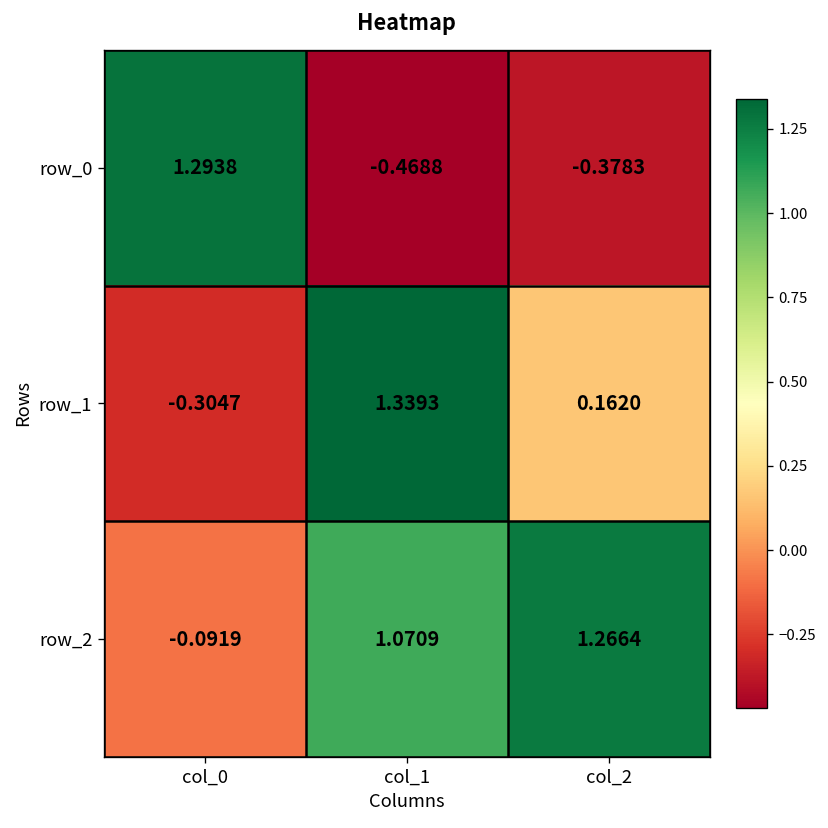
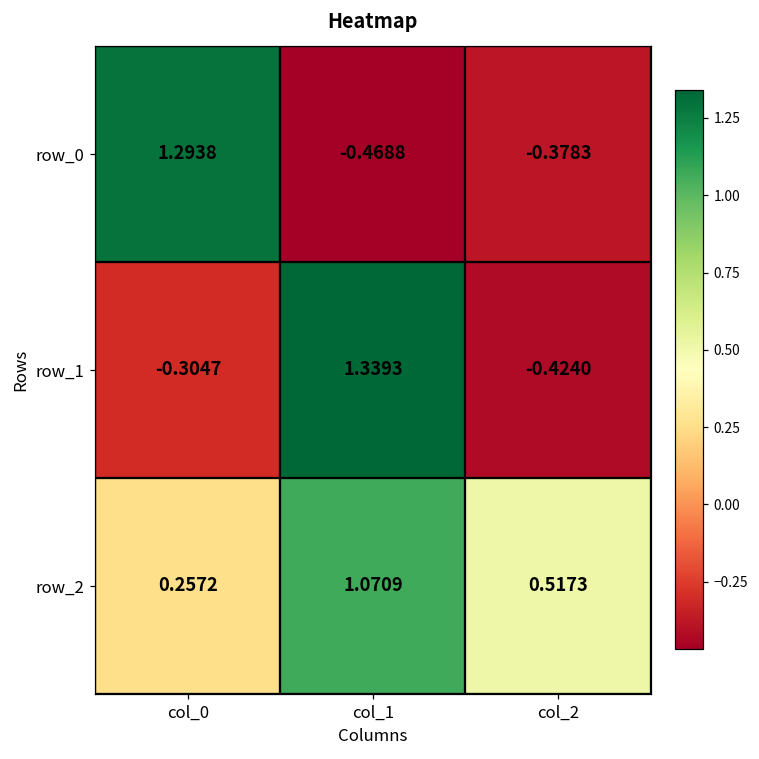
row_1, col_2: 0.1620 -> -0.4240
row_2, col_0: -0.0919 -> 0.2572
row_2, col_2: 1.2664 -> 0.5173
